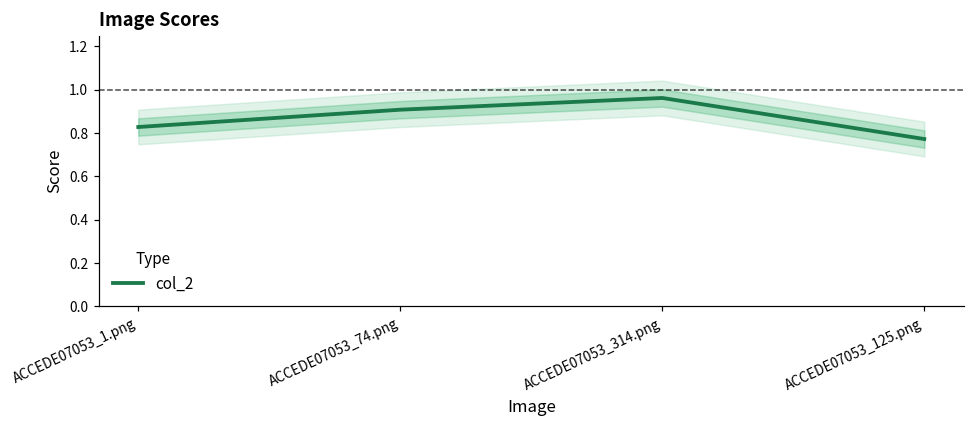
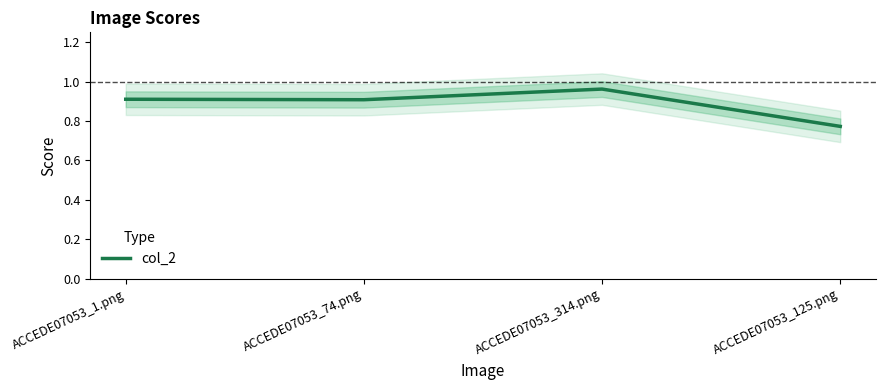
col_2, ACCEDE07053_1.png: 0.83 -> 0.91
